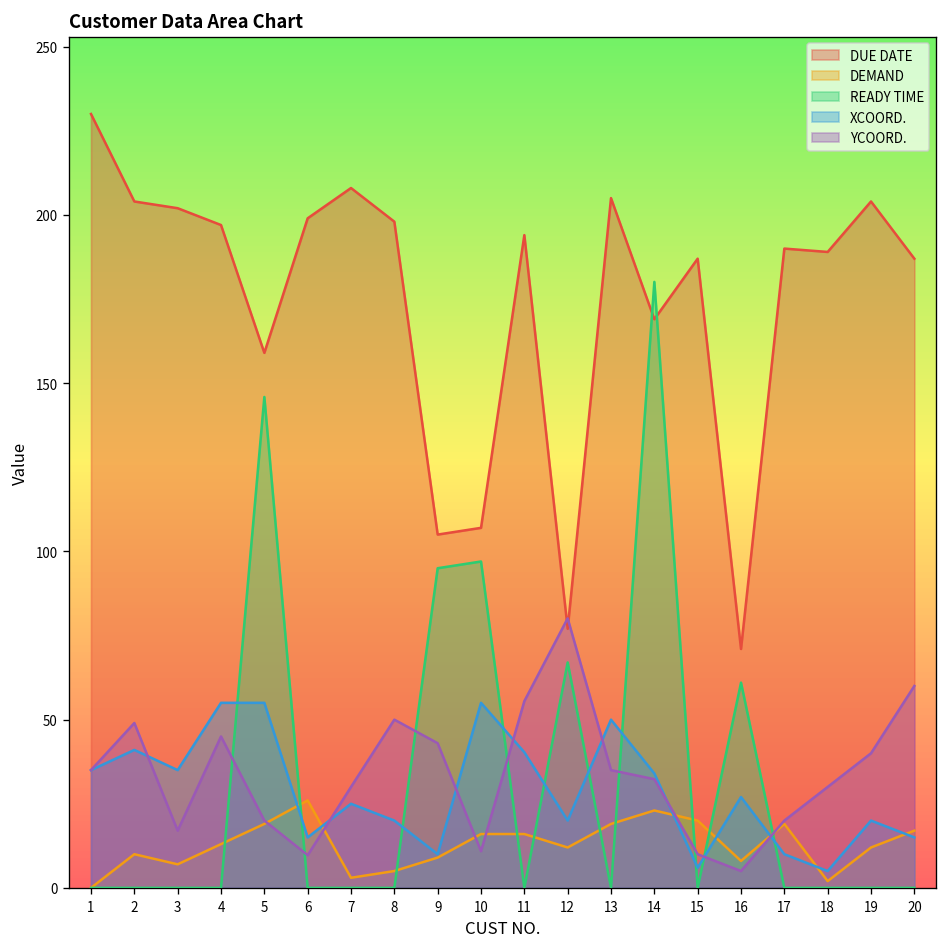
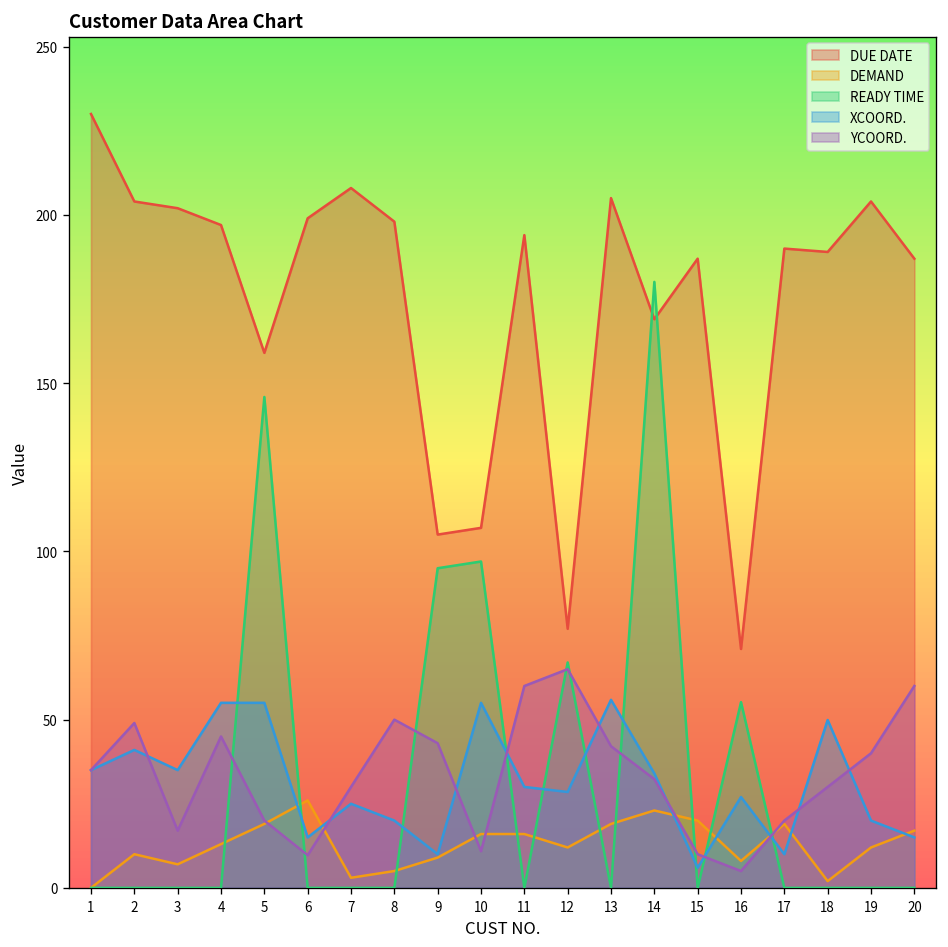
XCOORD., 11: 40 -> 30
YCOORD., 11: 56 -> 60
XCOORD., 12: 20 -> 29
YCOORD., 12: 80 -> 65
XCOORD., 13: 50 -> 56
YCOORD., 13: 35 -> 42
READY TIME, 16: 61 -> 55
XCOORD., 18: 5 -> 50
